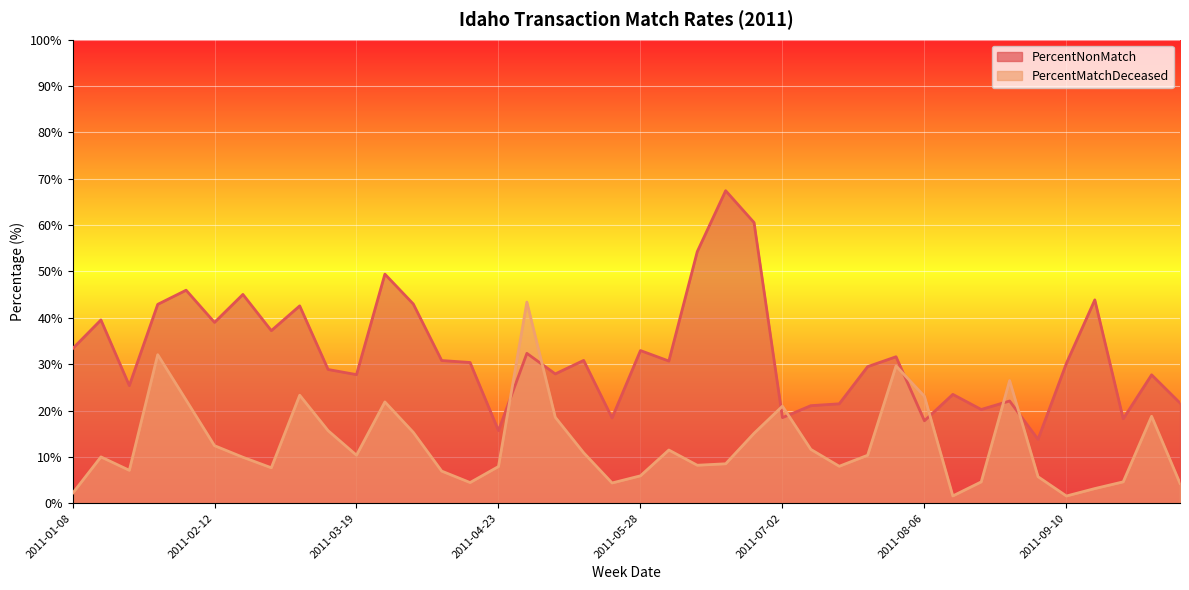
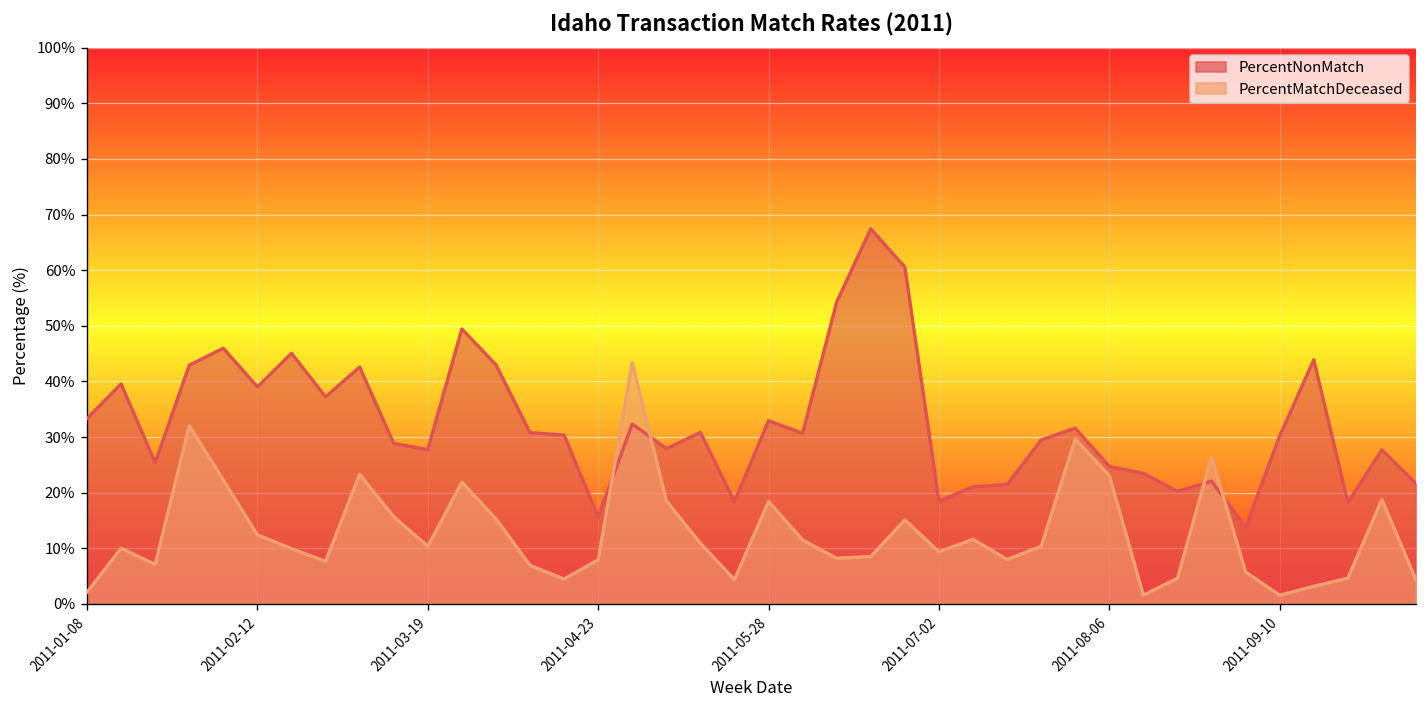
PercentMatchDeceased, 2011-05-28: 6% -> 18%
PercentMatchDeceased, 2011-07-02: 21% -> 9%
PercentNonMatch, 2011-08-06: 18% -> 25%
